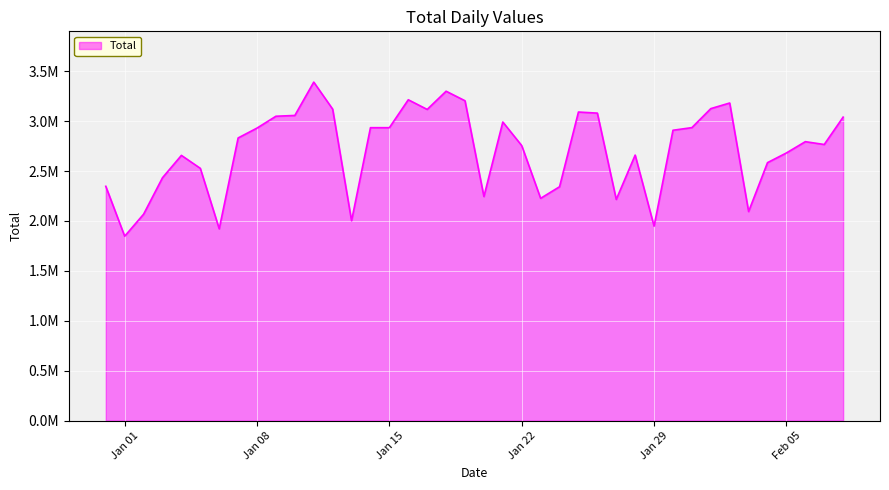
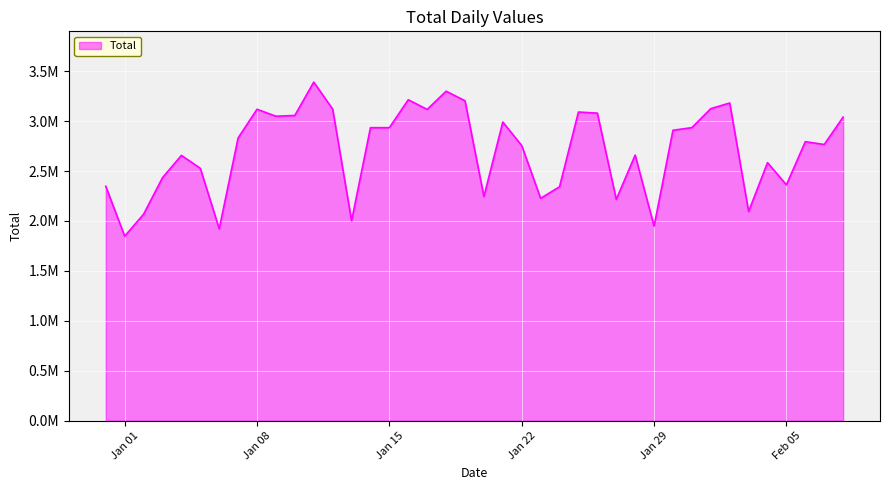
Jan 08: 2900000 -> 3100000
Feb 05: 2700000 -> 2400000
